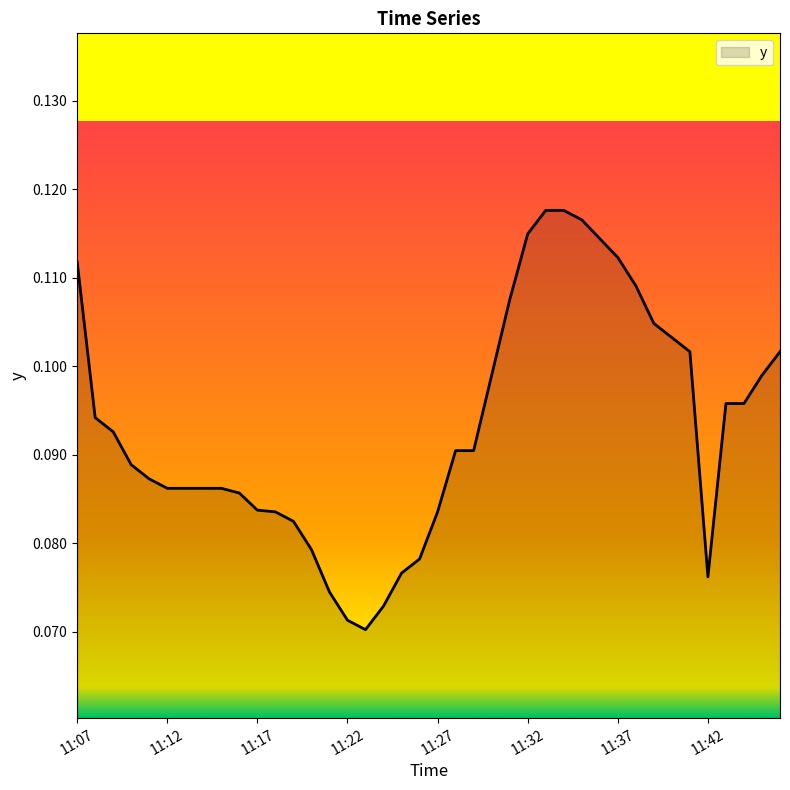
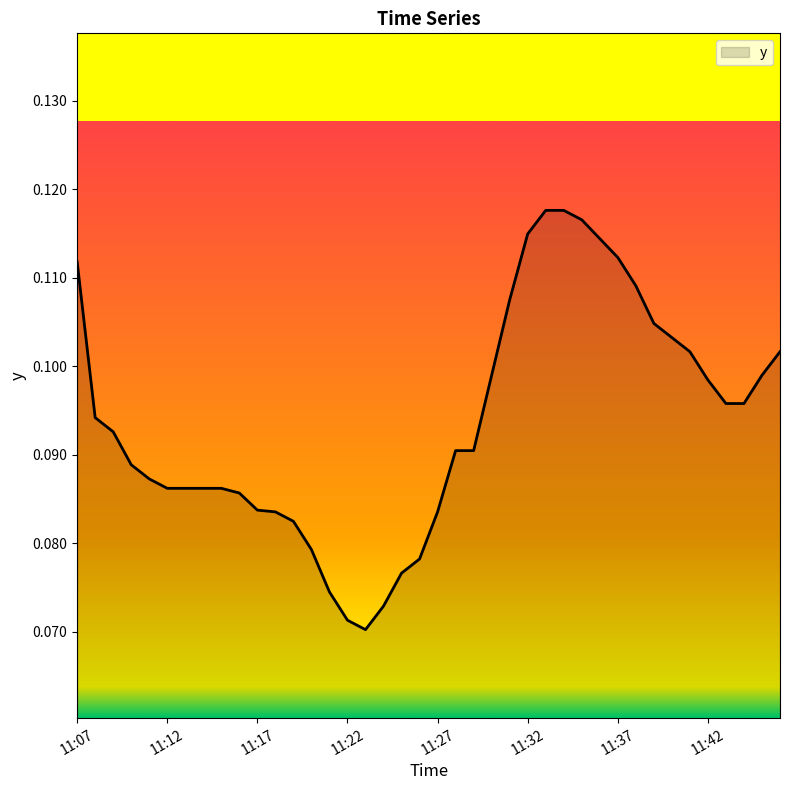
11:42: 0.076 -> 0.098
